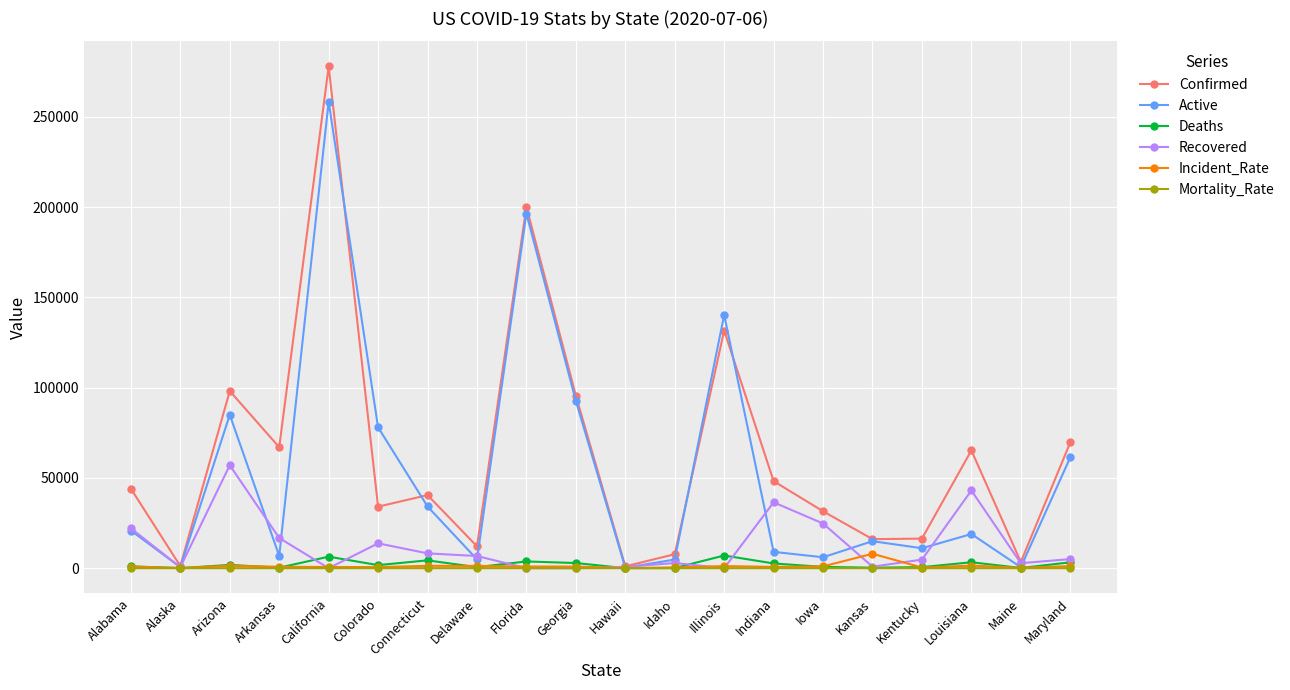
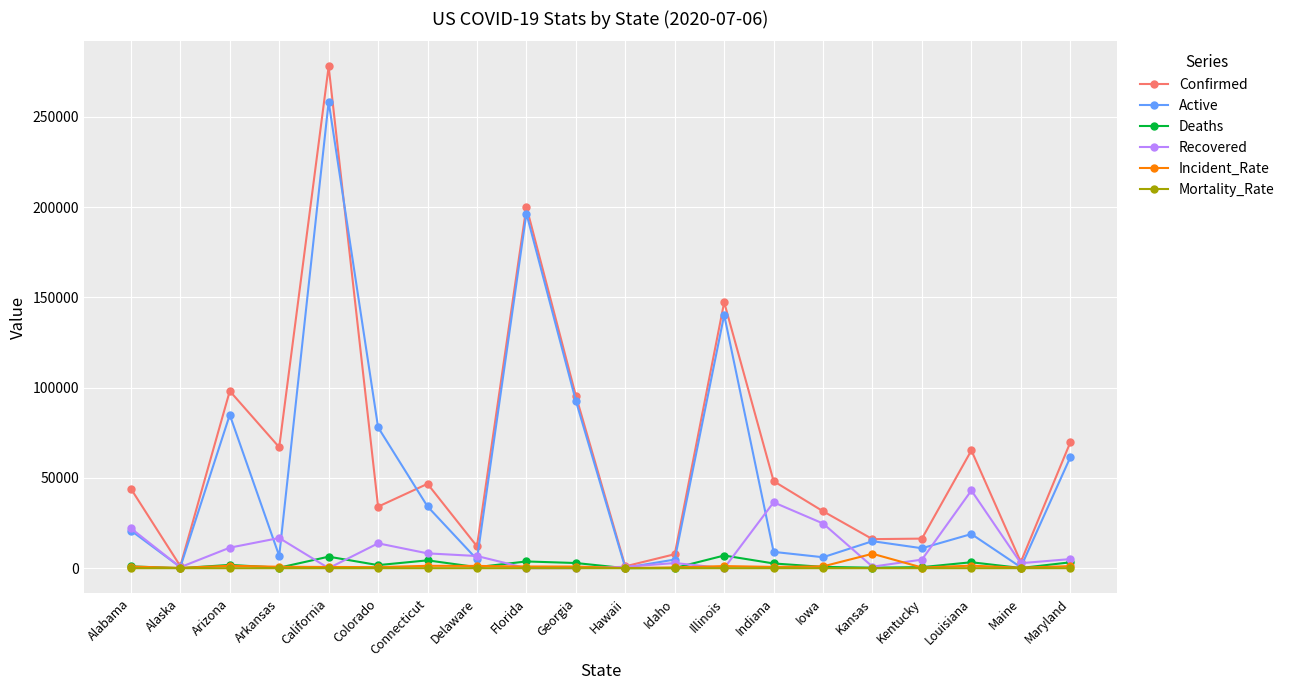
Recovered, Arizona: 57000 -> 11000
Confirmed, Connecticut: 40000 -> 47000
Confirmed, Illinois: 132000 -> 147000
